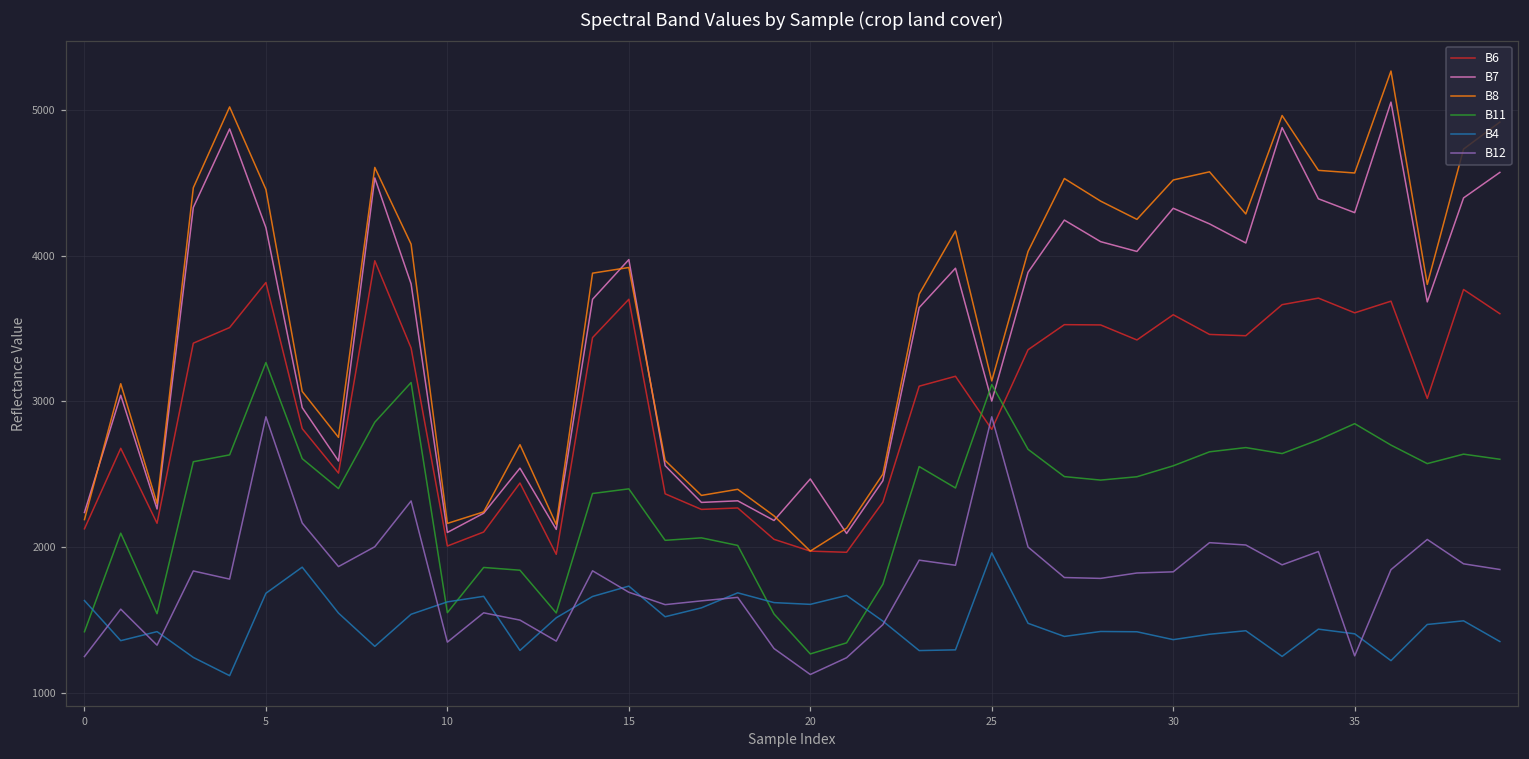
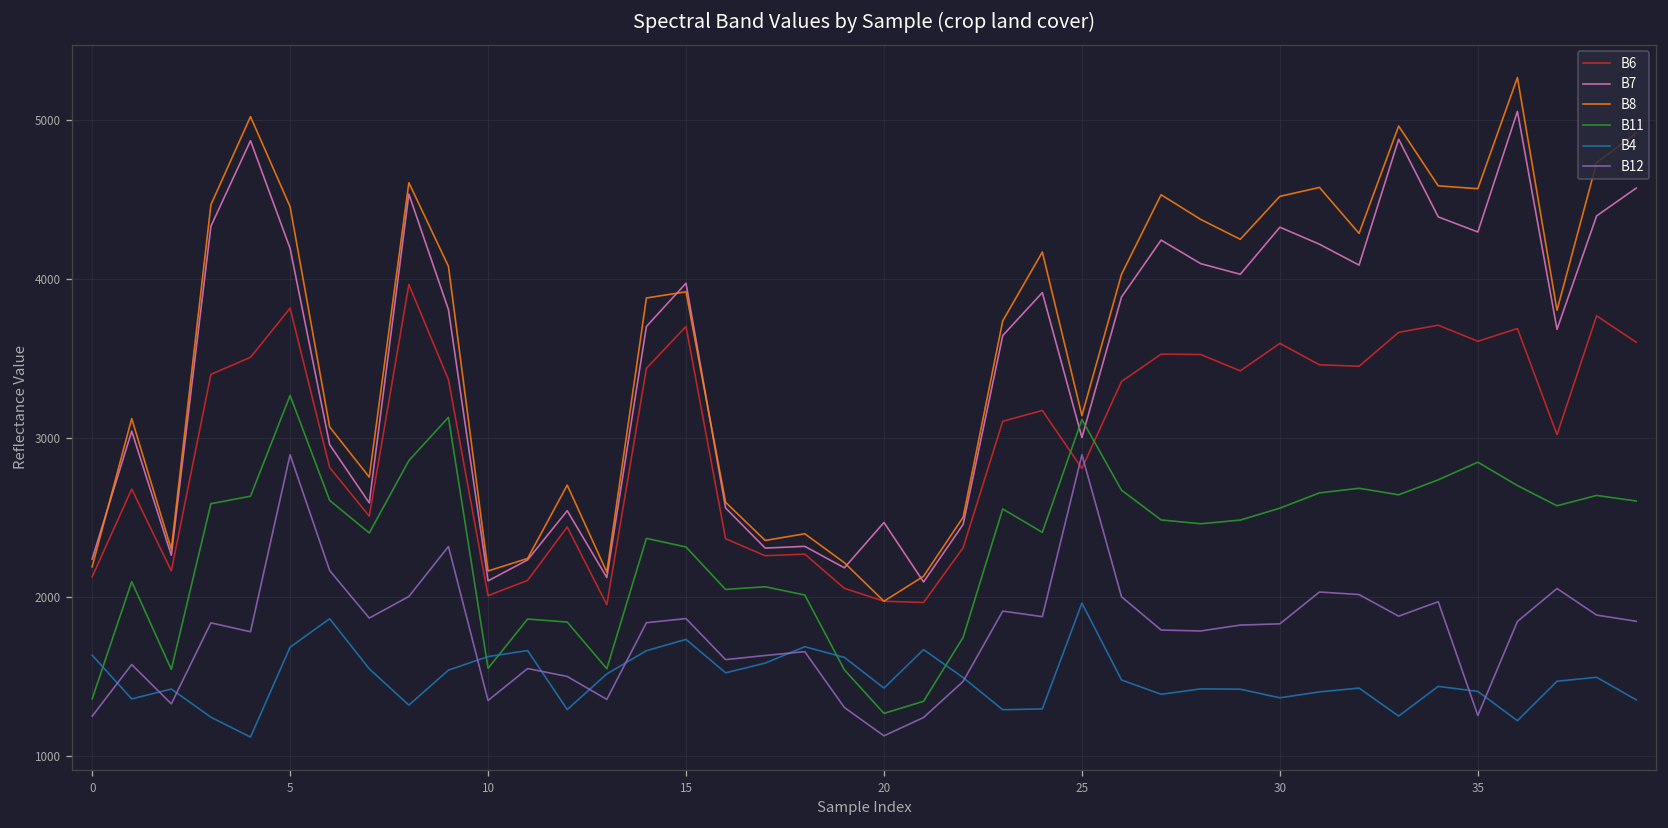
B11, 0: 1420 -> 1360
B11, 15: 2400 -> 2310
B12, 15: 1690 -> 1860
B4, 20: 1610 -> 1430
